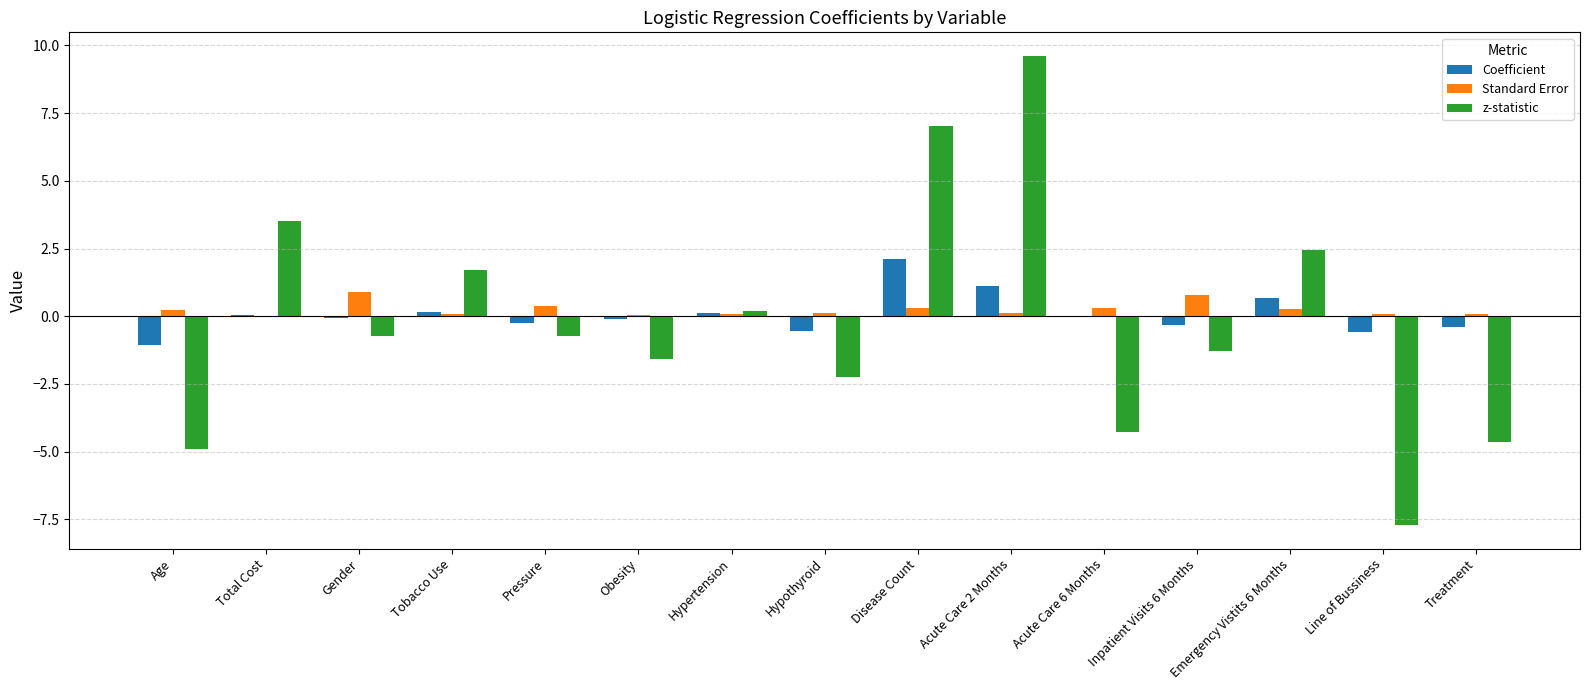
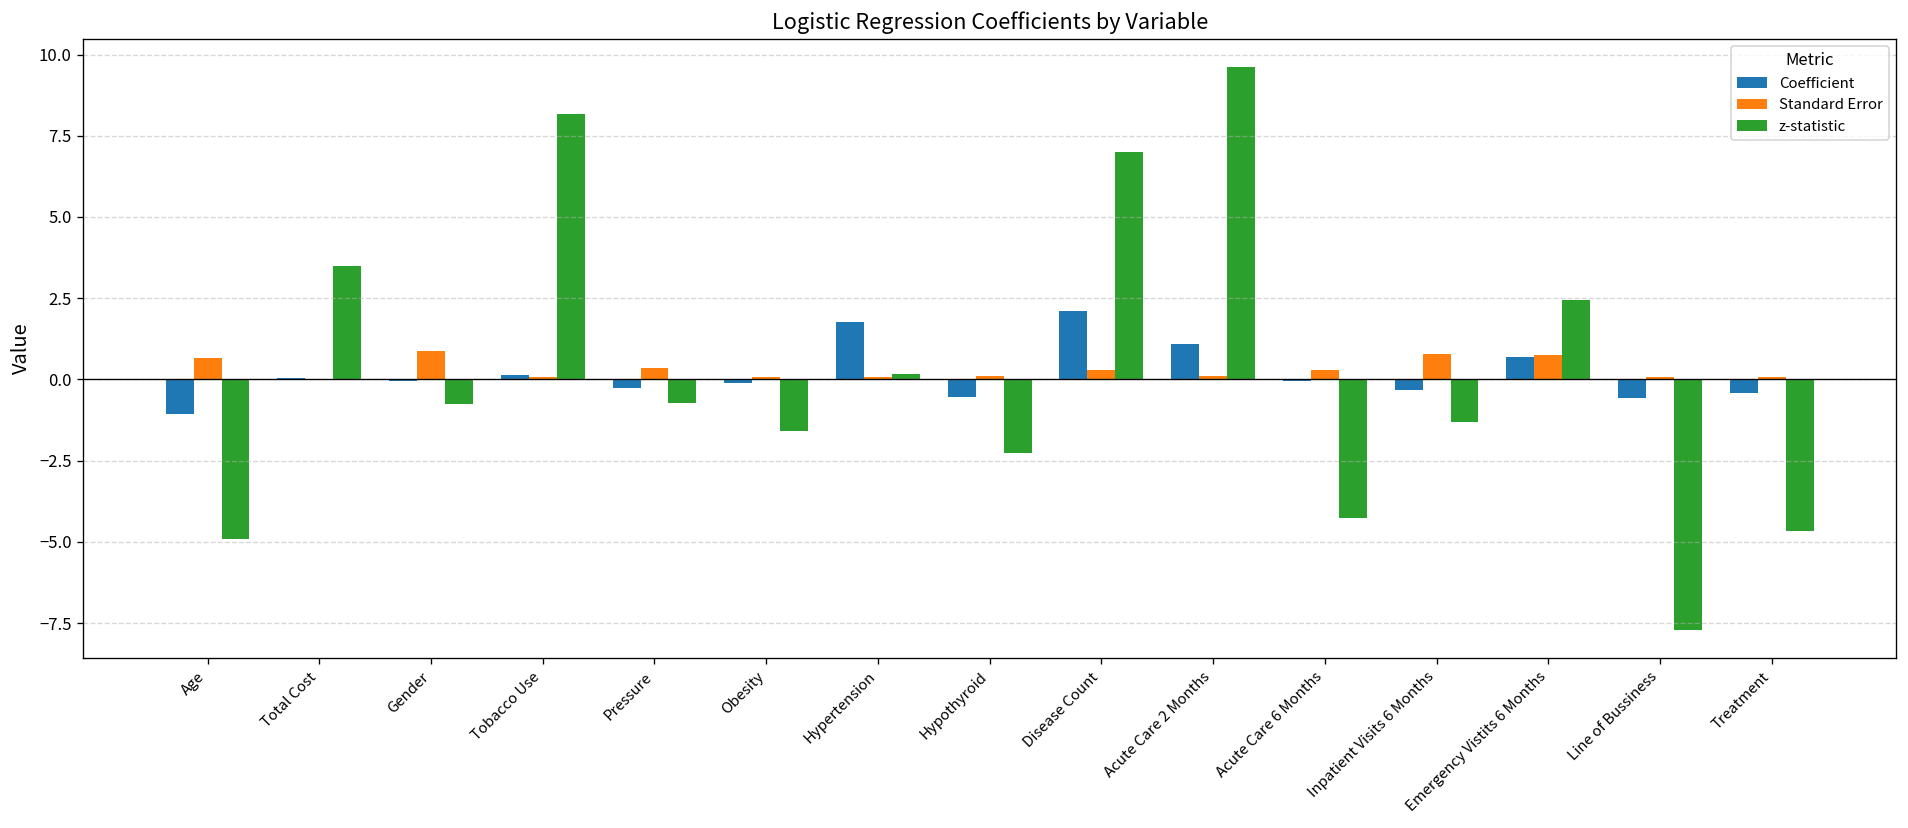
Standard Error, Age: 0.2 -> 0.7
z-statistic, Tobacco Use: 1.7 -> 8.2
Coefficient, Hypertension: 0.1 -> 1.8
Standard Error, Emergency Vistits 6 Months: 0.3 -> 0.8
